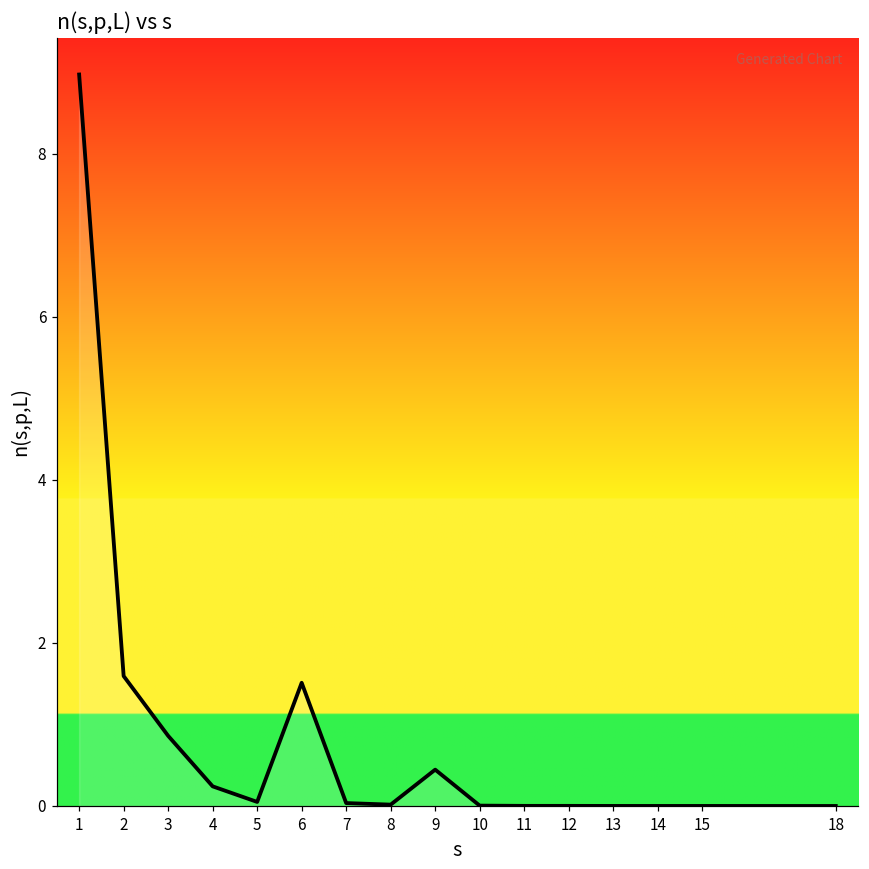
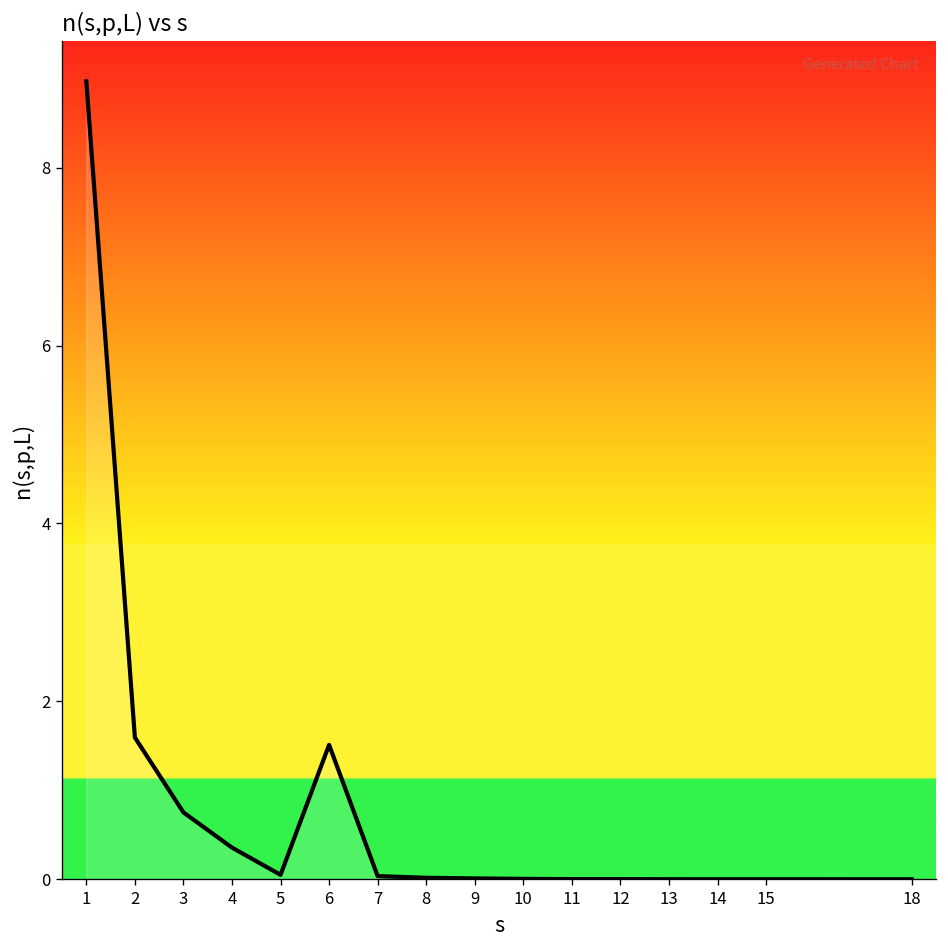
3: 0.9 -> 0.8
4: 0.2 -> 0.4
9: 0.4 -> 0.0
